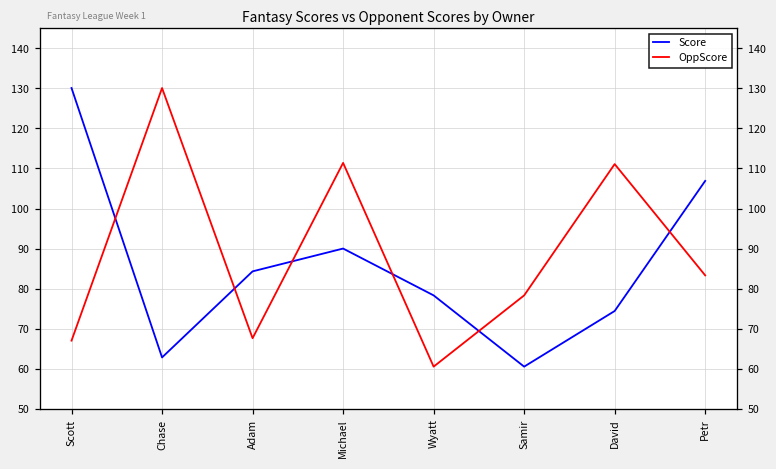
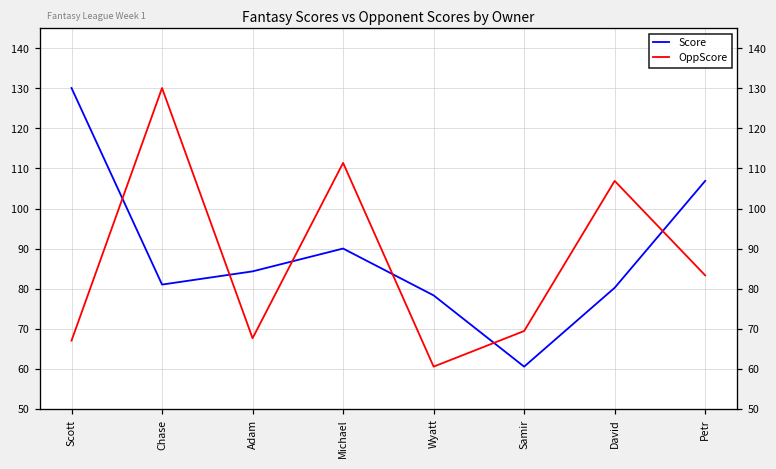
Score, Chase: 63 -> 81
OppScore, Samir: 78 -> 69
Score, David: 74 -> 80
OppScore, David: 111 -> 107
